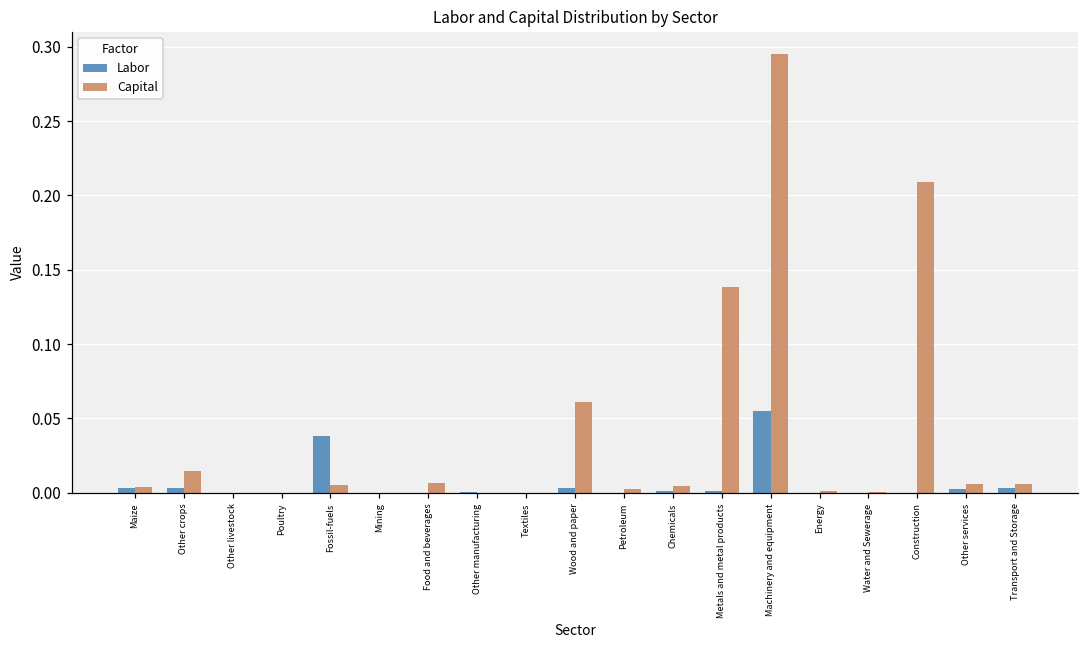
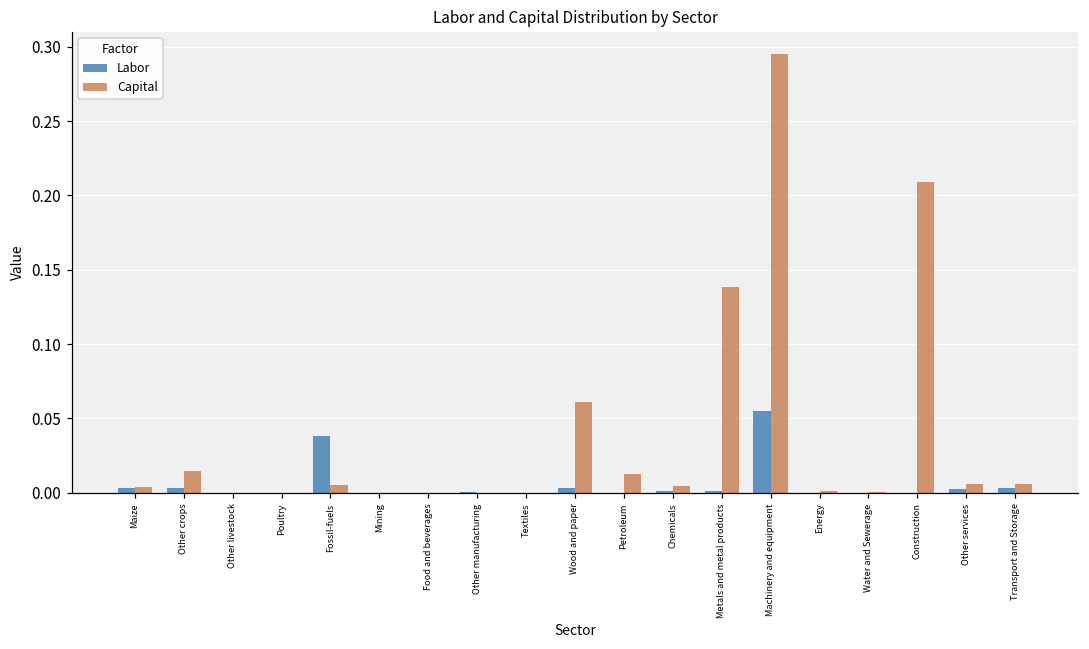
Capital, Food and beverages: 0.006 -> 0.000
Capital, Petroleum: 0.002 -> 0.013
